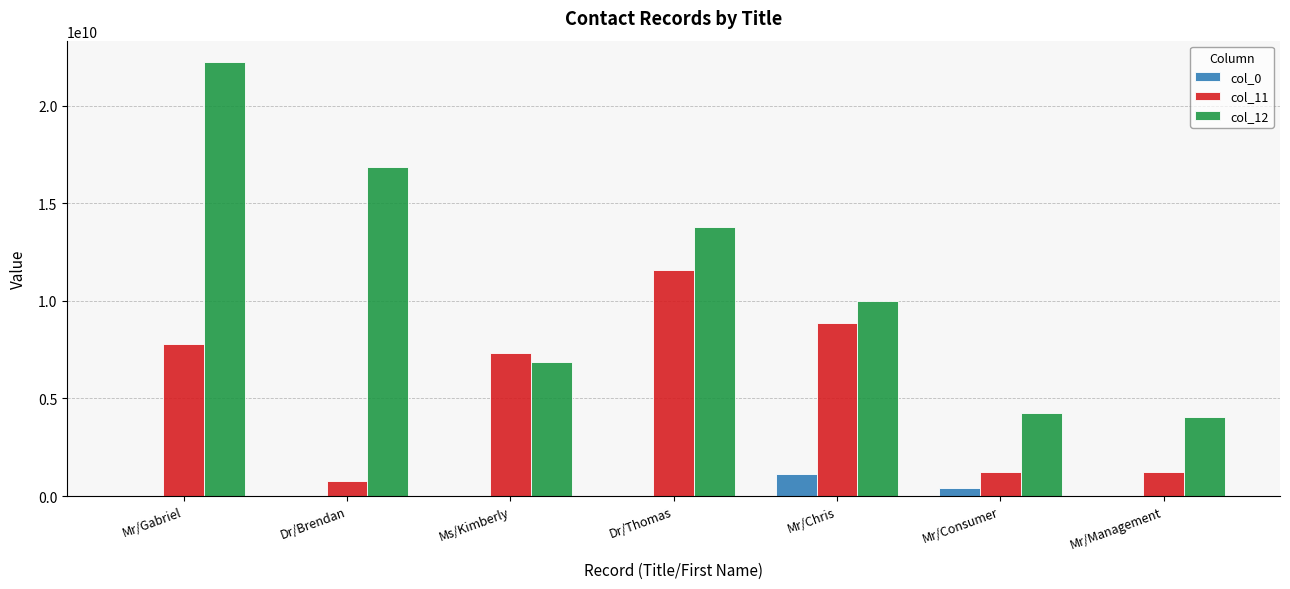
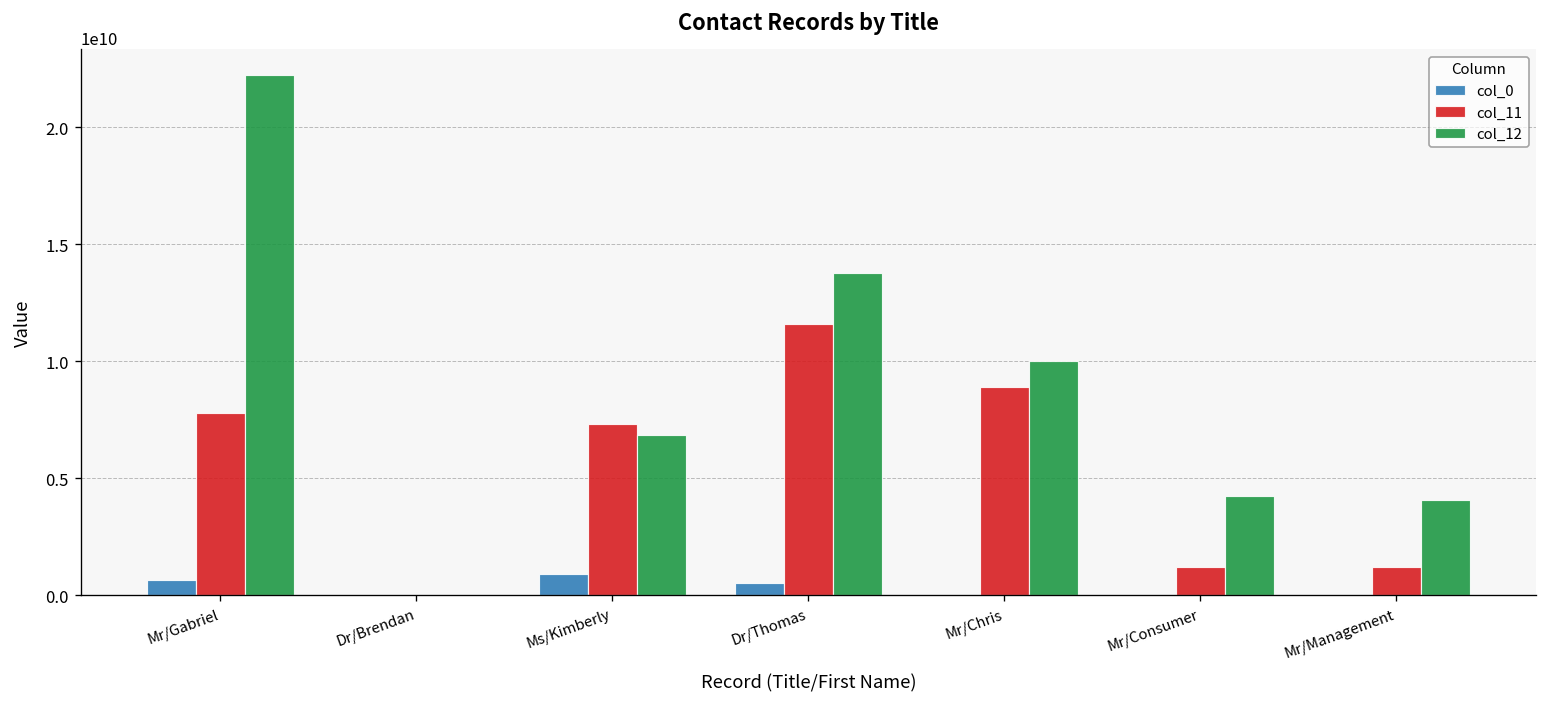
col_0, Mr/Gabriel: 0 -> 700000000
col_11, Dr/Brendan: 800000000 -> 0
col_12, Dr/Brendan: 16900000000 -> 0
col_0, Ms/Kimberly: 0 -> 900000000
col_0, Dr/Thomas: 0 -> 500000000
col_0, Mr/Chris: 1100000000 -> 0
col_0, Mr/Consumer: 400000000 -> 0
